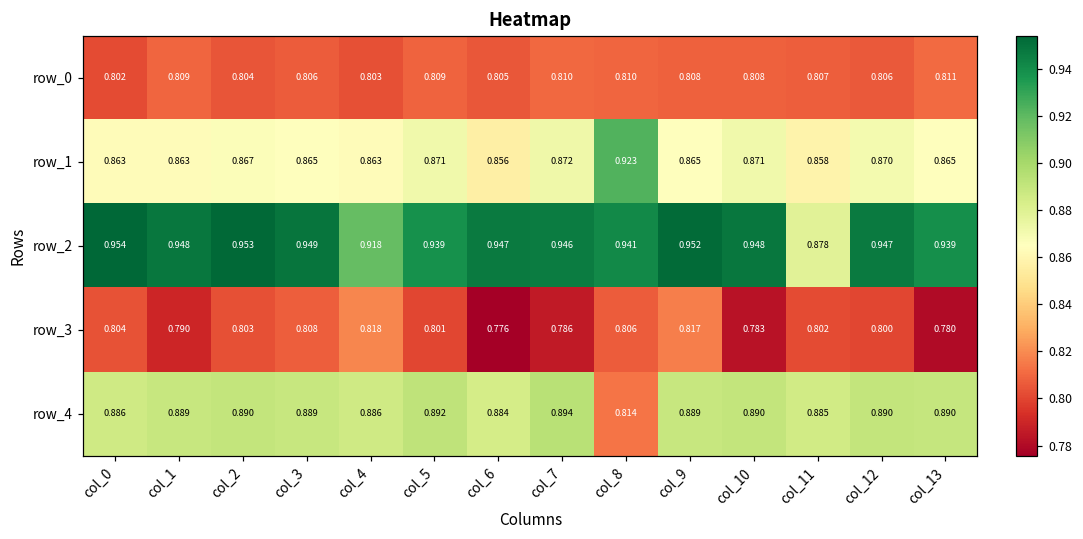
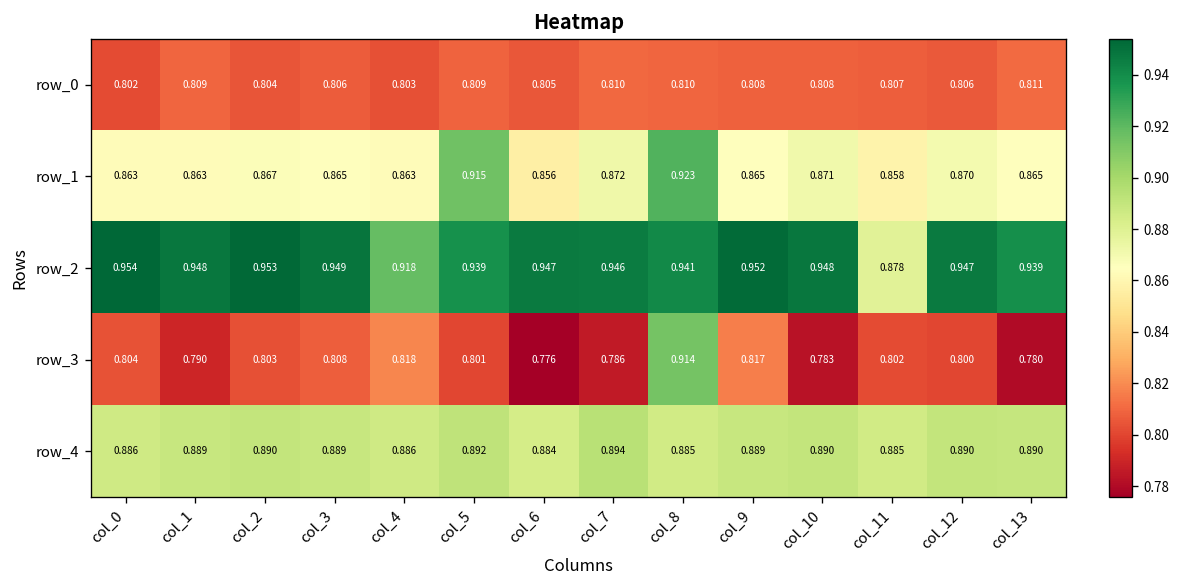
row_1, col_5: 0.871 -> 0.915
row_3, col_8: 0.806 -> 0.914
row_4, col_8: 0.814 -> 0.885
